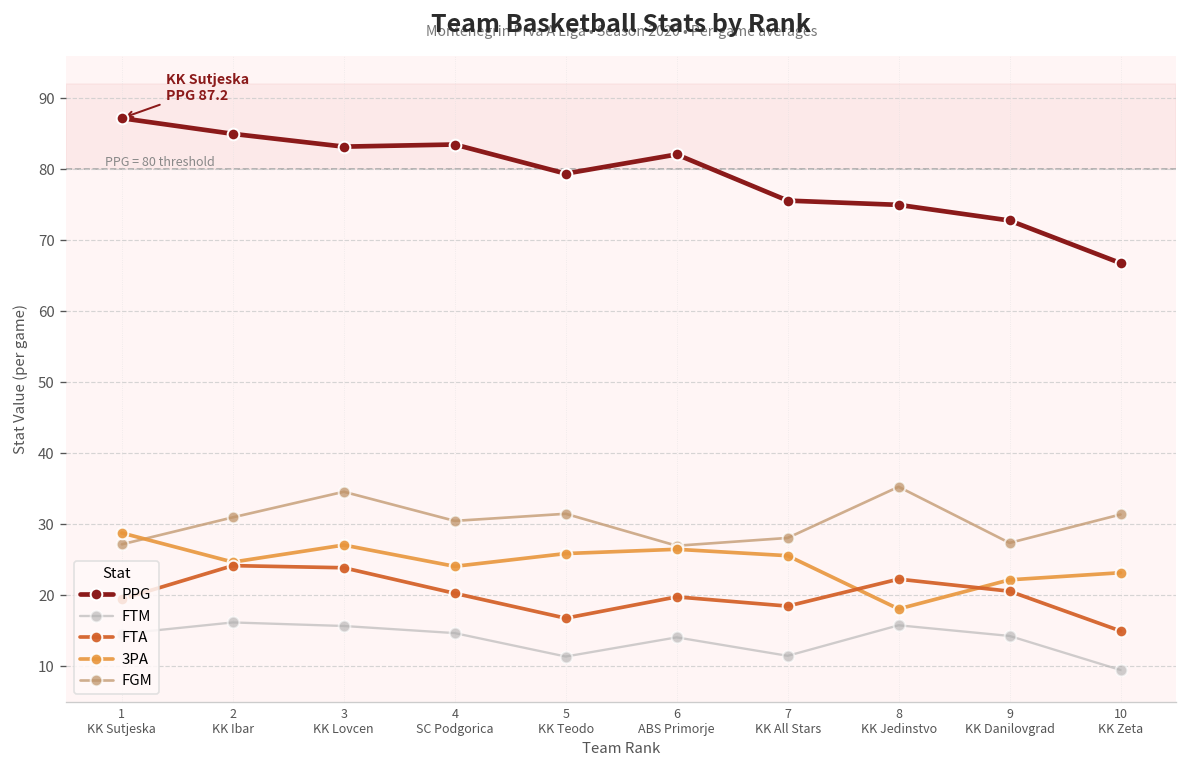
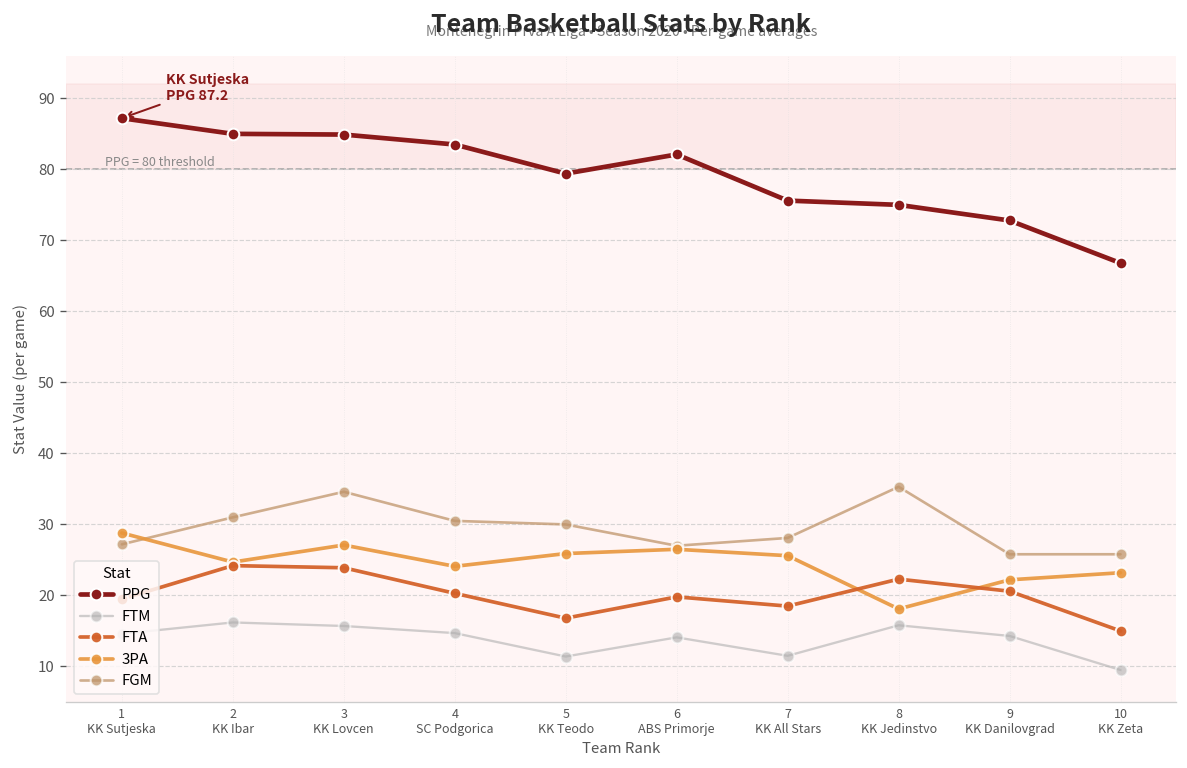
PPG, 3 KK Lovcen: 83 -> 85
FGM, 5 KK Teodo: 32 -> 30
FGM, 9 KK Danilovgrad: 27 -> 26
FGM, 10 KK Zeta: 31 -> 26
